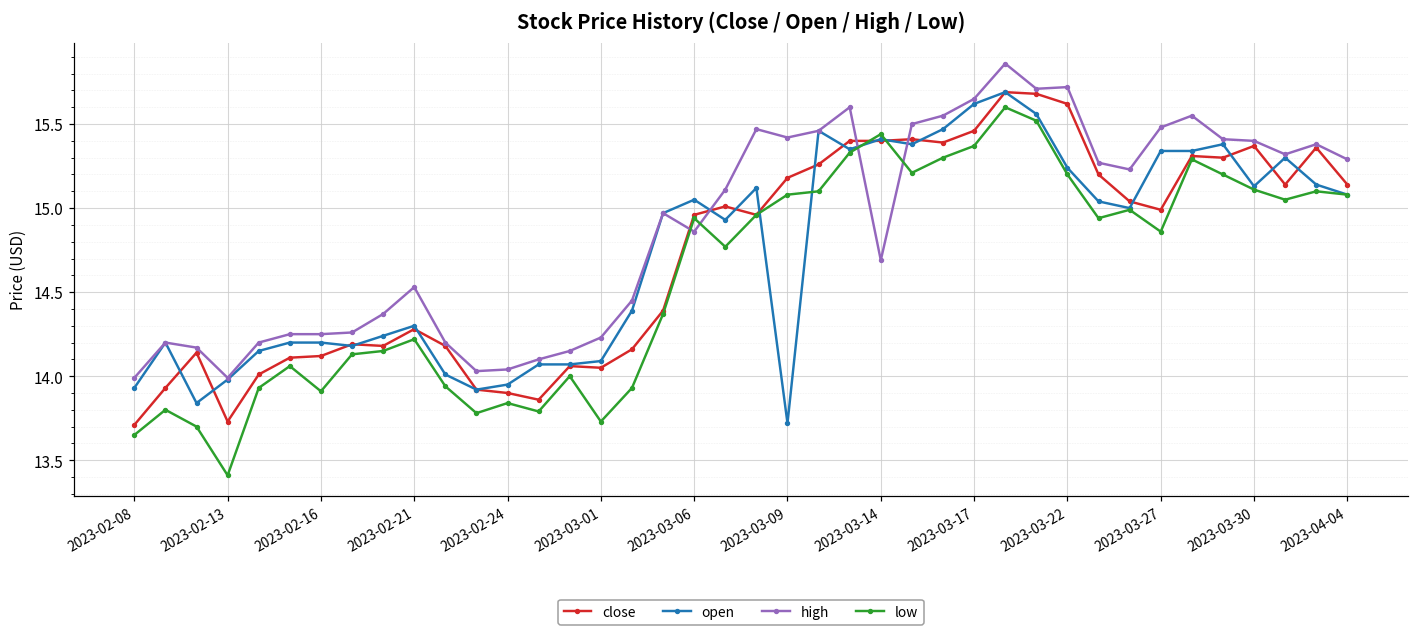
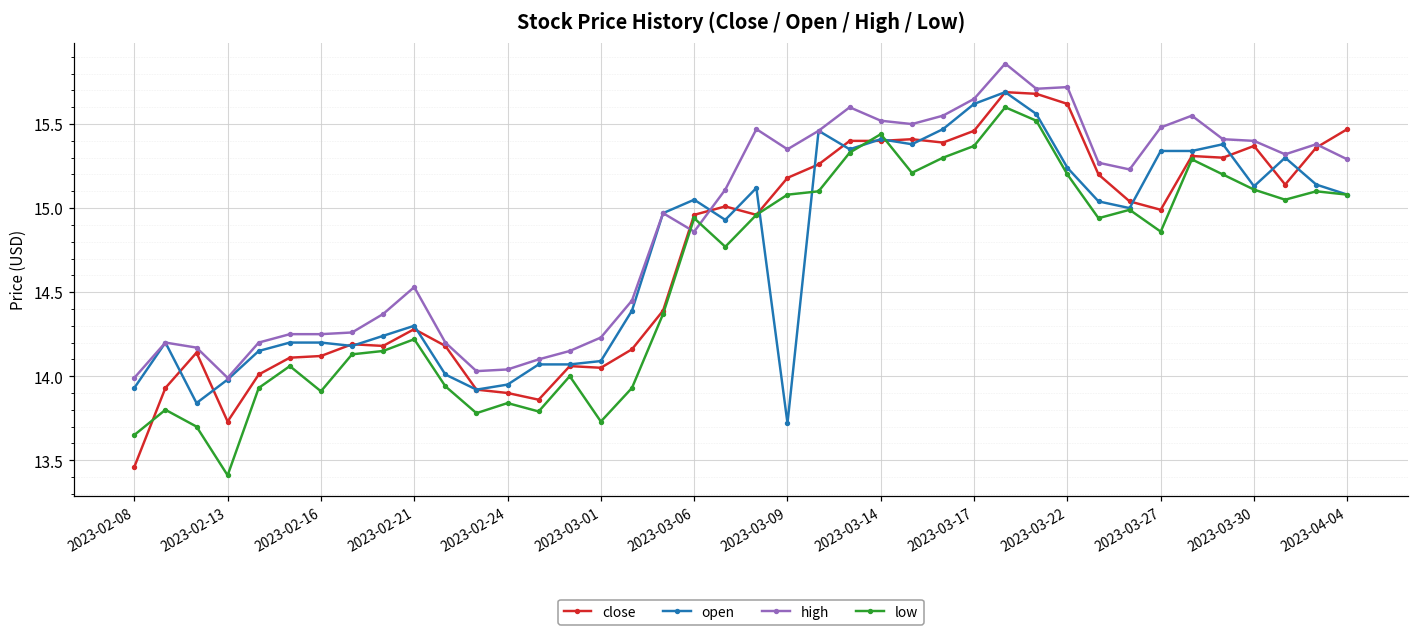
close, 2023-02-08: 13.71 -> 13.46
high, 2023-03-09: 15.42 -> 15.35
high, 2023-03-14: 14.69 -> 15.52
close, 2023-04-04: 15.14 -> 15.47
